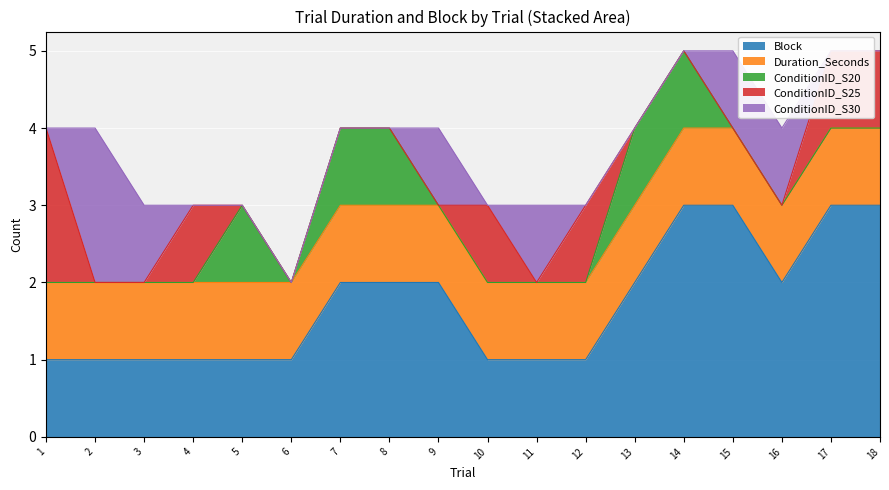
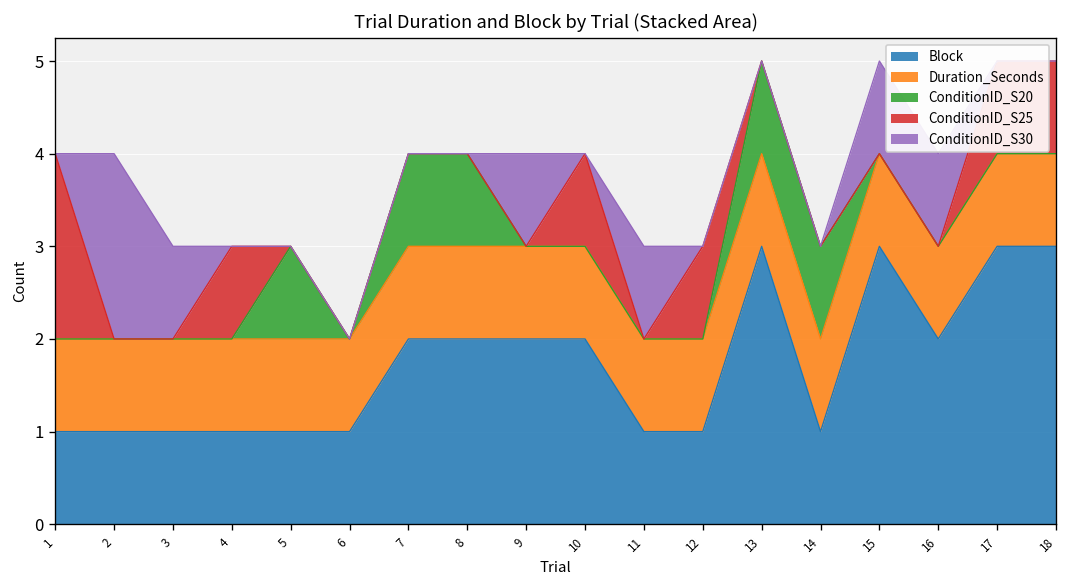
Block, 10: 1 -> 2
Block, 13: 2 -> 3
Block, 14: 3 -> 1
